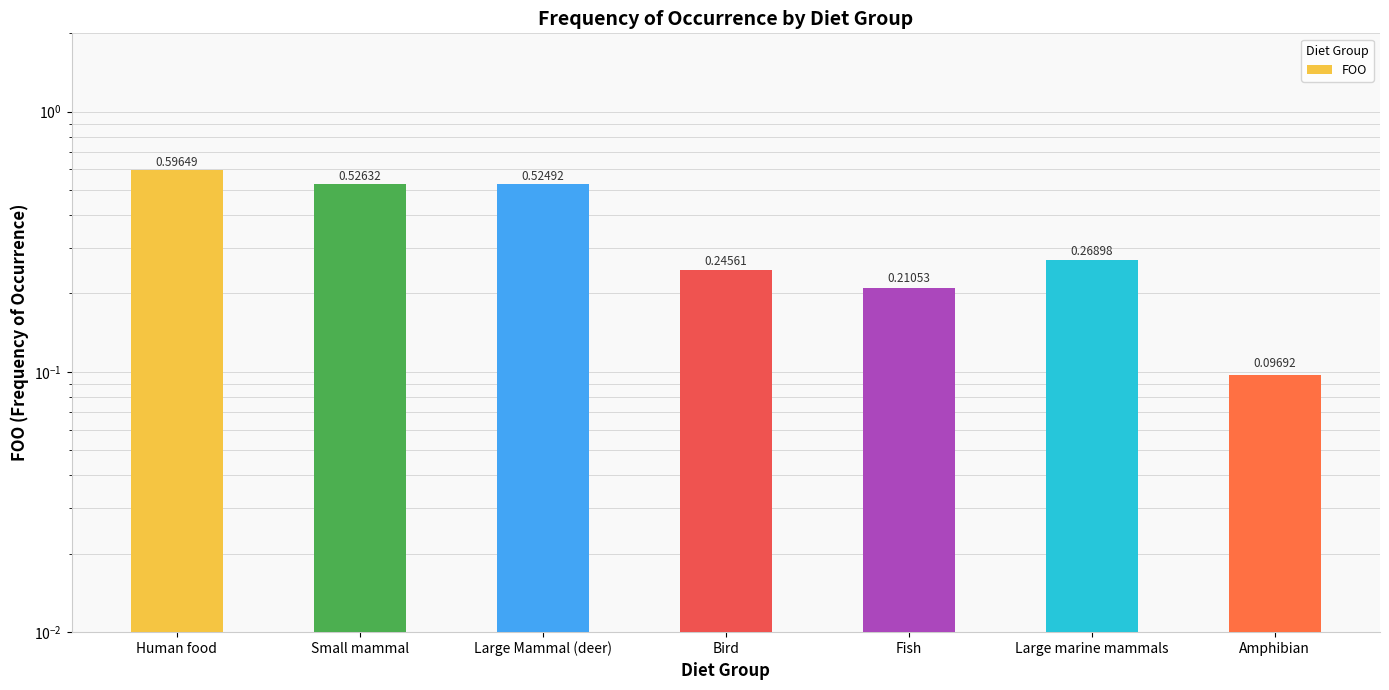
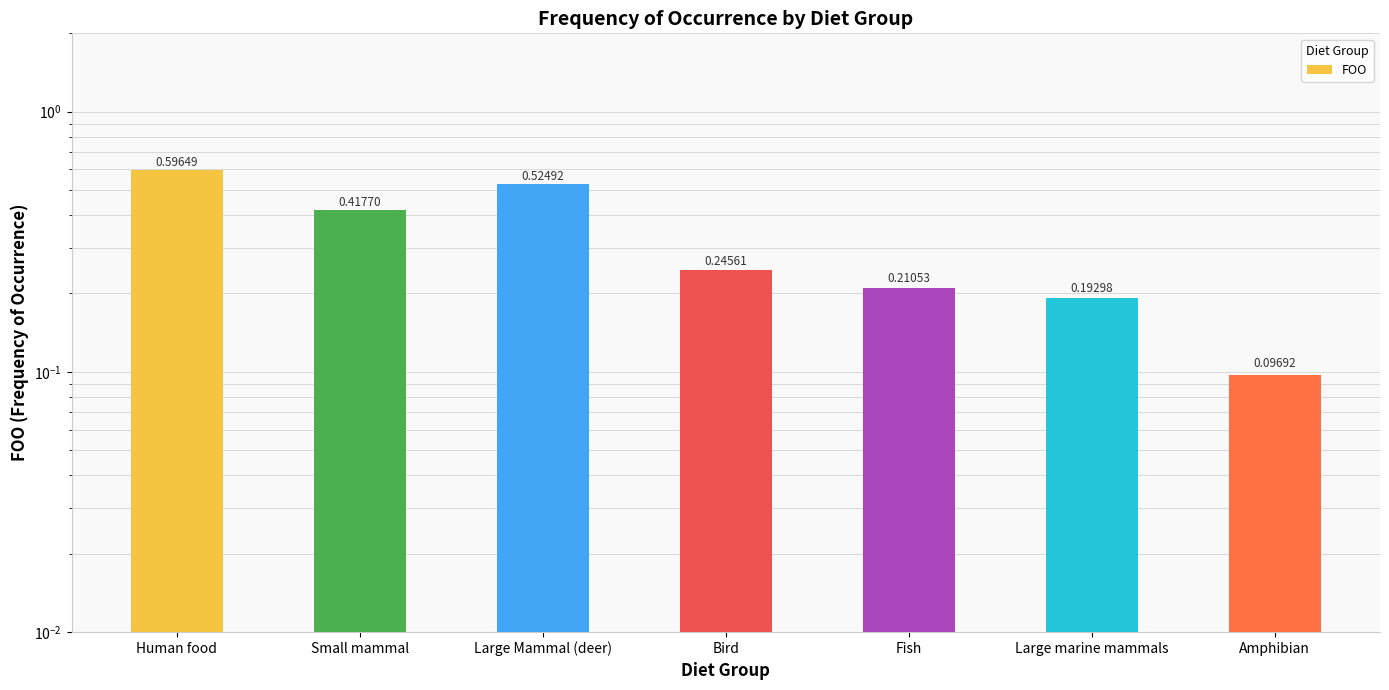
Small mammal: 0.52632 -> 0.41770
Large marine mammals: 0.26898 -> 0.19298
